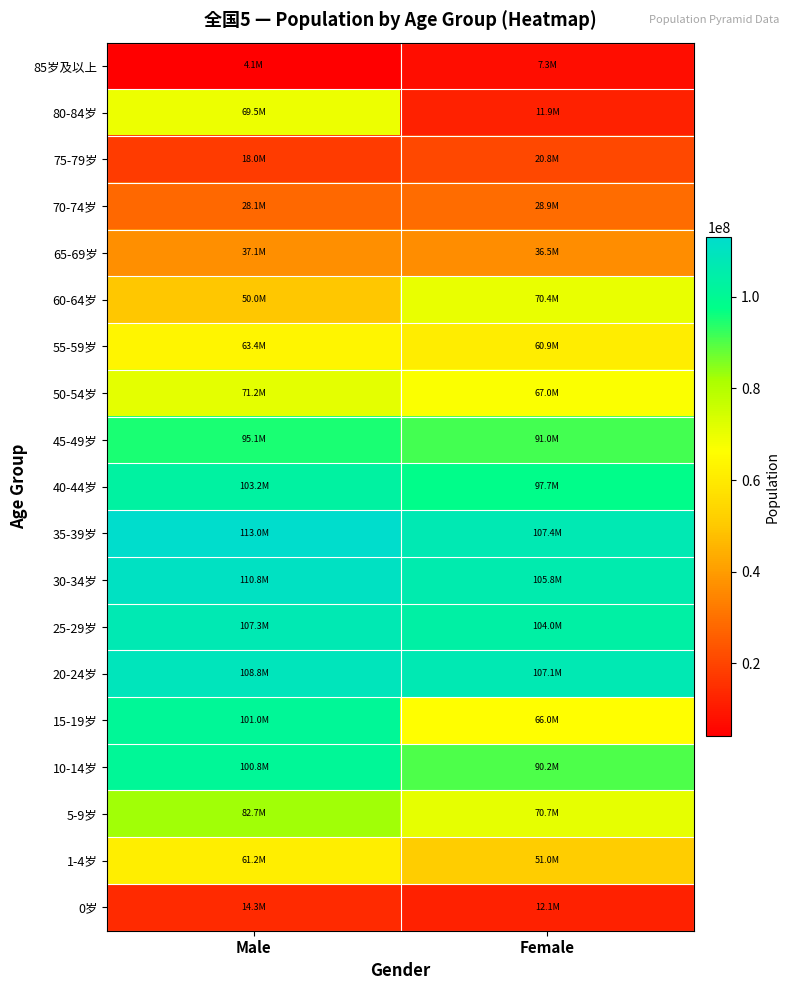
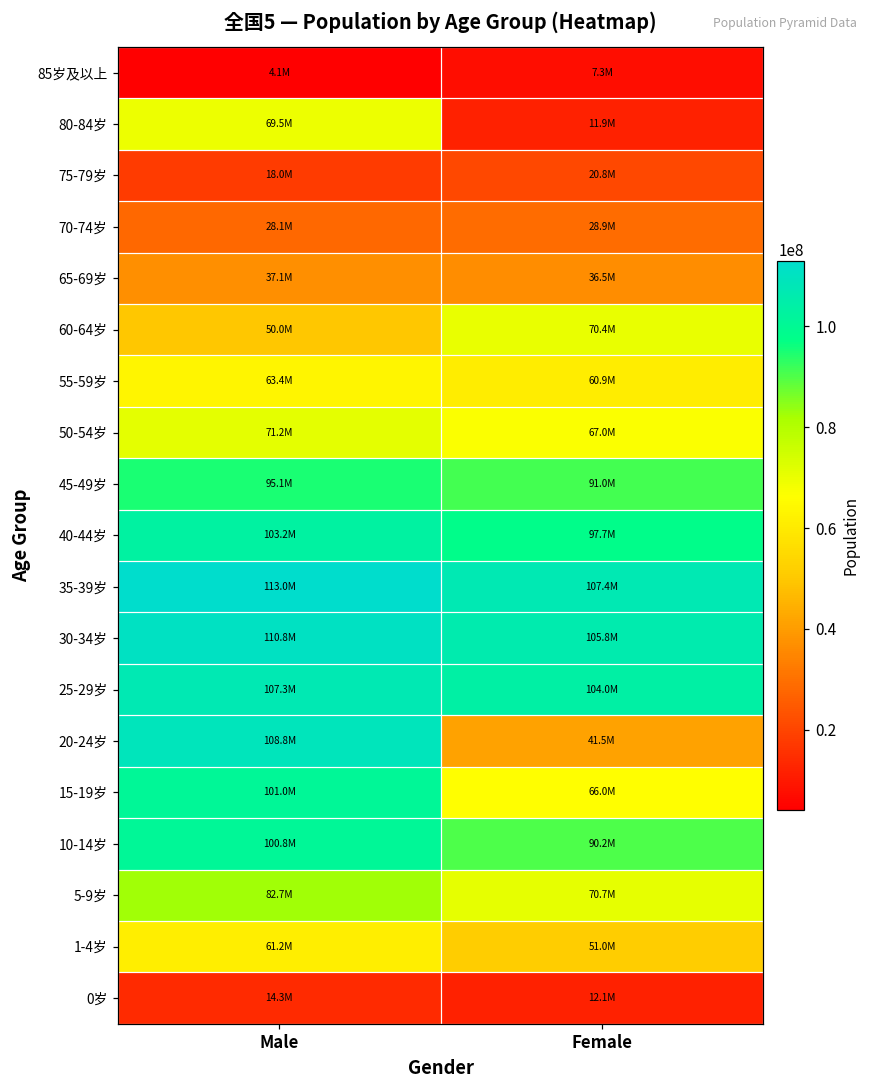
20-24岁, Female: 107.1M -> 41.5M
